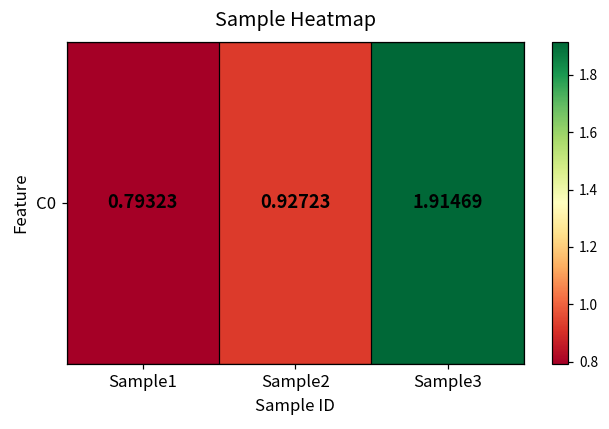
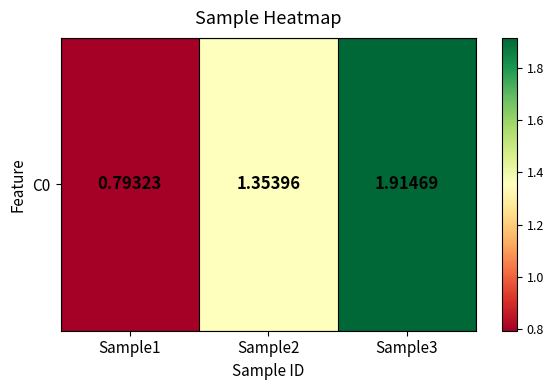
C0, Sample2: 0.92723 -> 1.35396
